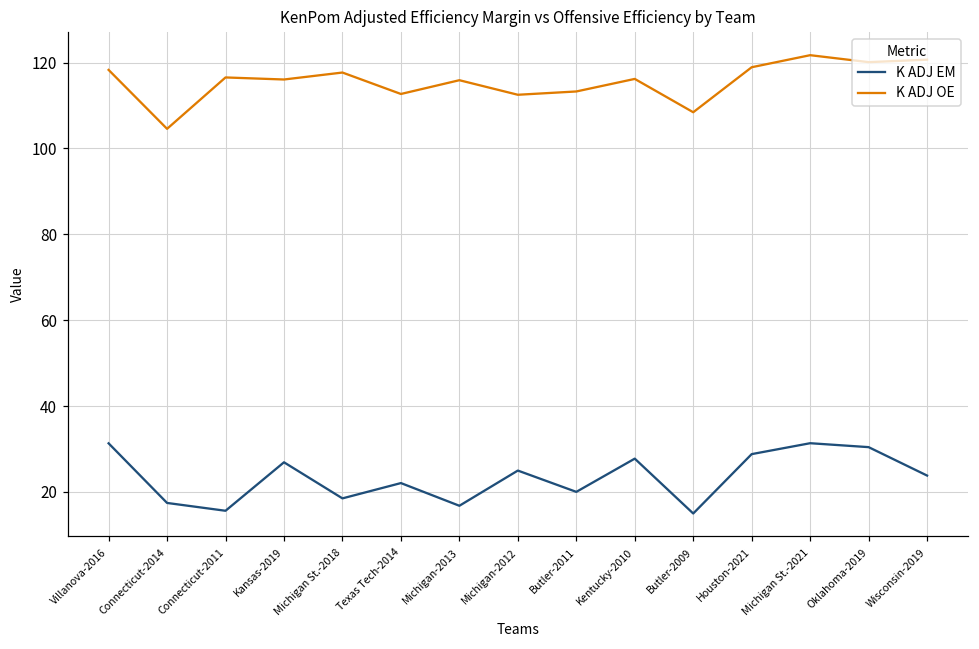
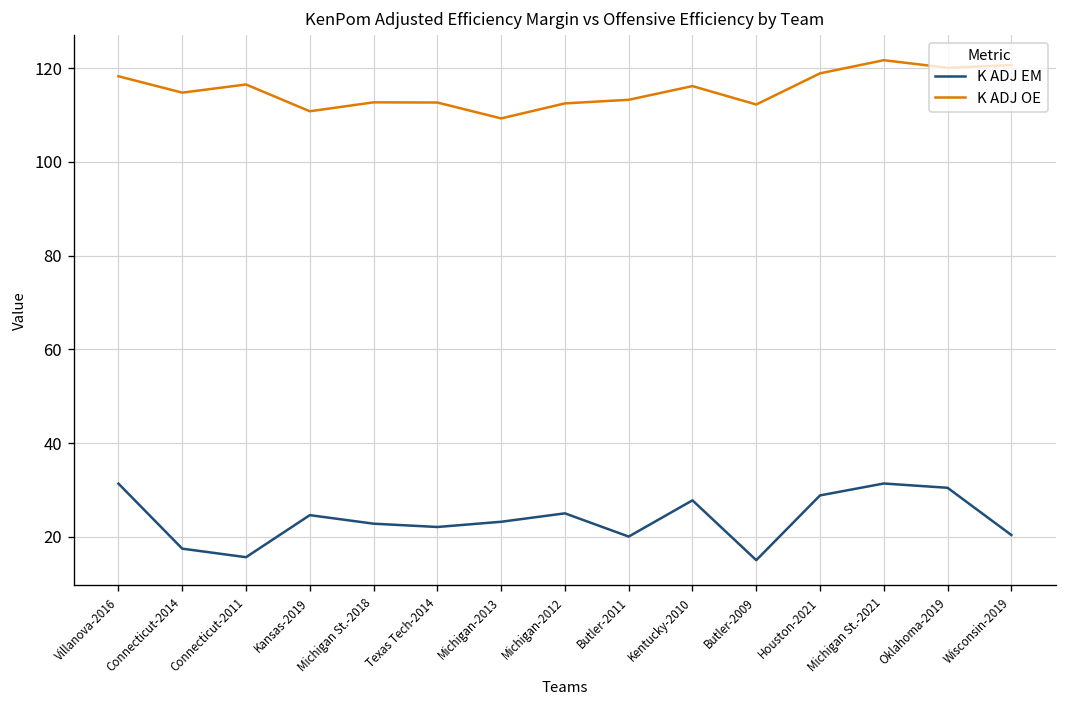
K ADJ OE, Connecticut-2014: 105 -> 115
K ADJ EM, Kansas-2019: 27 -> 25
K ADJ OE, Kansas-2019: 116 -> 111
K ADJ EM, Michigan St.-2018: 19 -> 23
K ADJ OE, Michigan St.-2018: 118 -> 113
K ADJ EM, Michigan-2013: 17 -> 23
K ADJ OE, Michigan-2013: 116 -> 109
K ADJ OE, Butler-2009: 108 -> 112
K ADJ EM, Wisconsin-2019: 24 -> 20
